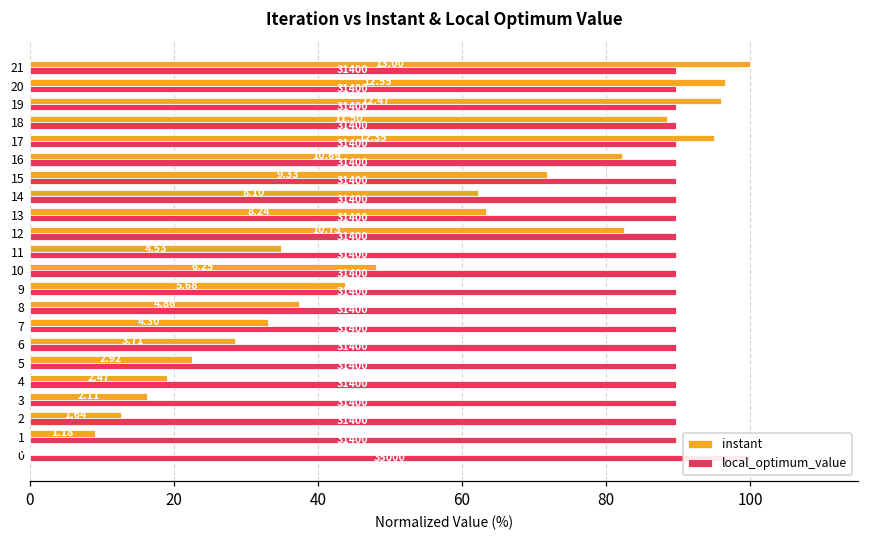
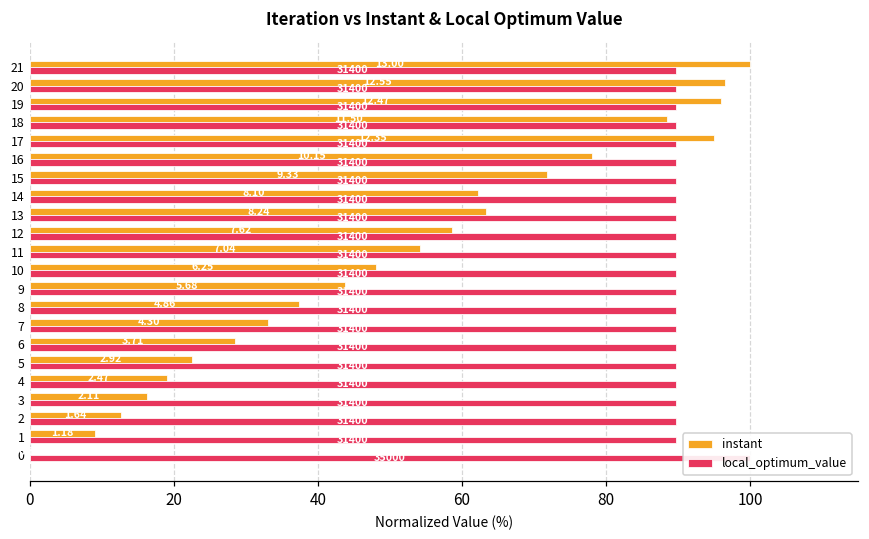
instant, 16: 10.69 -> 10.15
instant, 12: 10.73 -> 7.62
instant, 11: 35 -> 54
